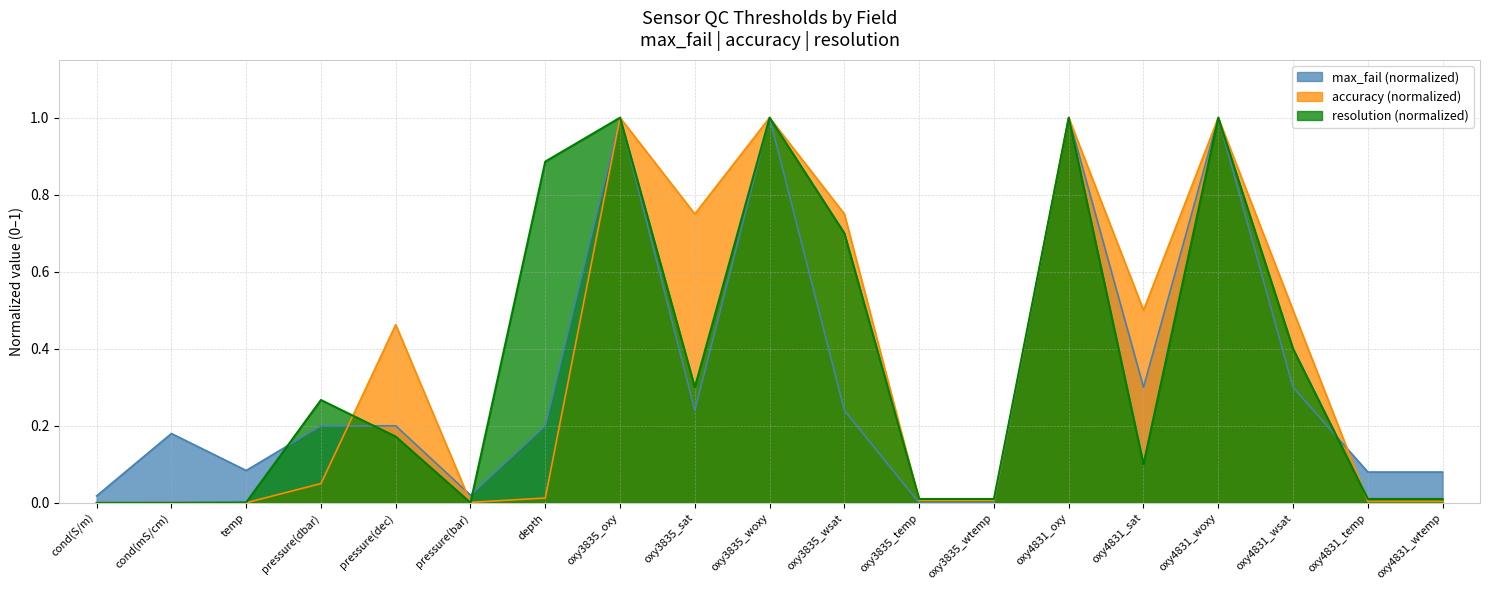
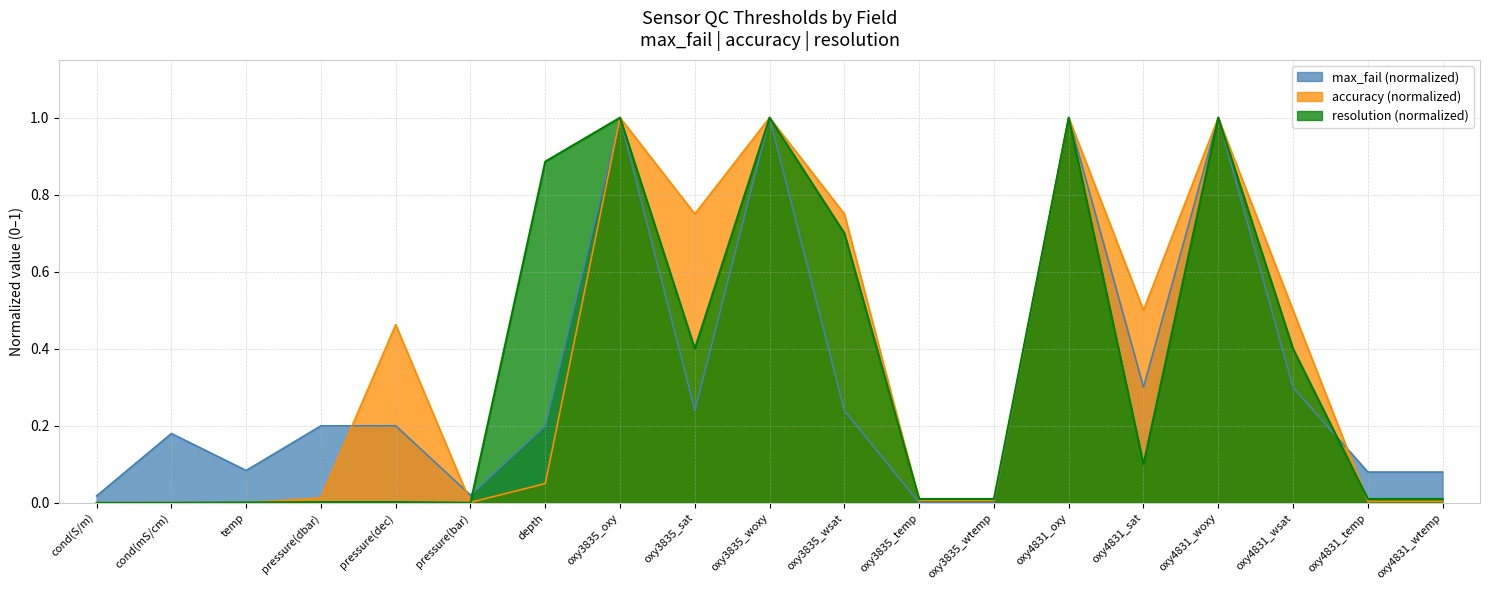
accuracy (normalized), pressure(dbar): 0.05 -> 0.01
resolution (normalized), pressure(dbar): 0.27 -> 0.00
resolution (normalized), pressure(dec): 0.17 -> 0.00
accuracy (normalized), depth: 0.01 -> 0.05
resolution (normalized), oxy3835_sat: 0.3 -> 0.4
